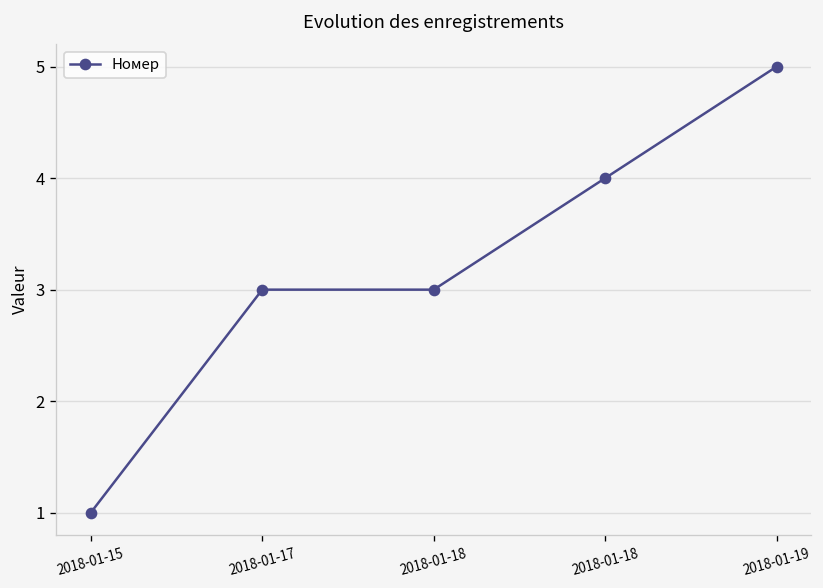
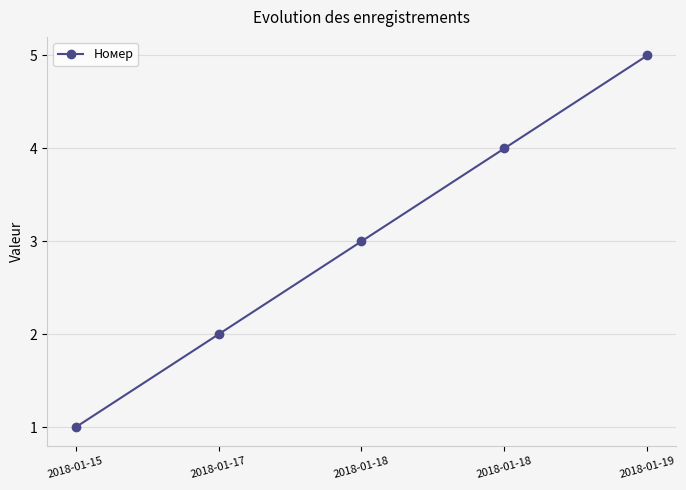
2018-01-17: 3 -> 2
